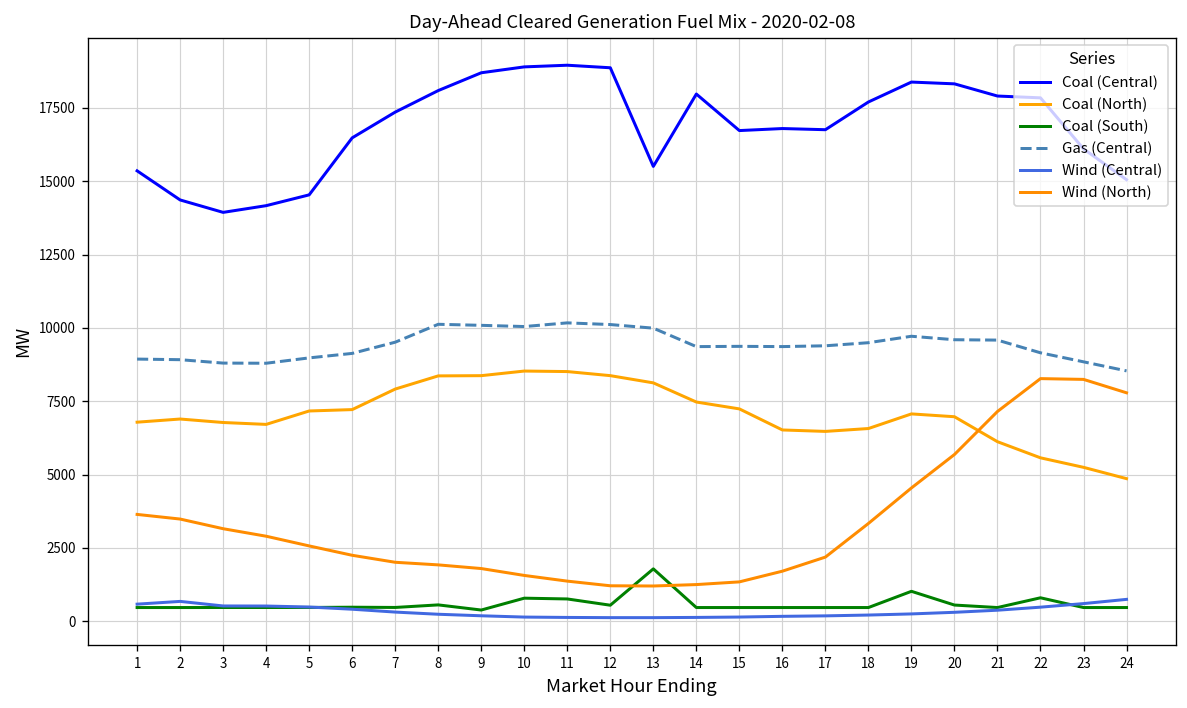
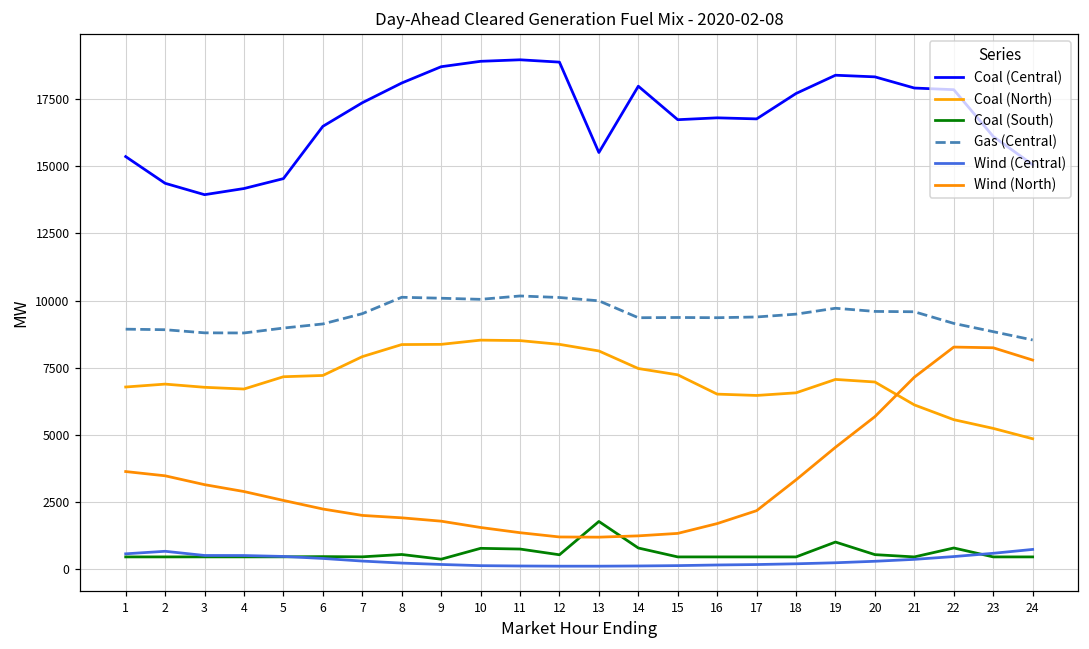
Coal (South), 14: 500 -> 800
